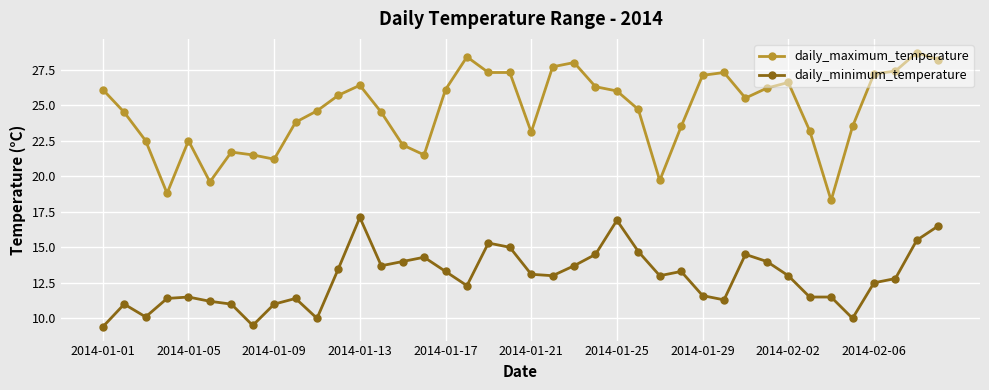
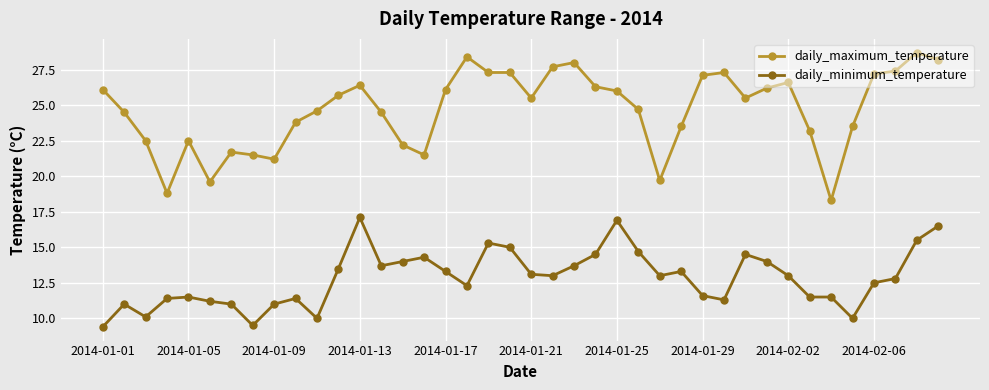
daily_maximum_temperature, 2014-01-21: 23.1 -> 25.5
